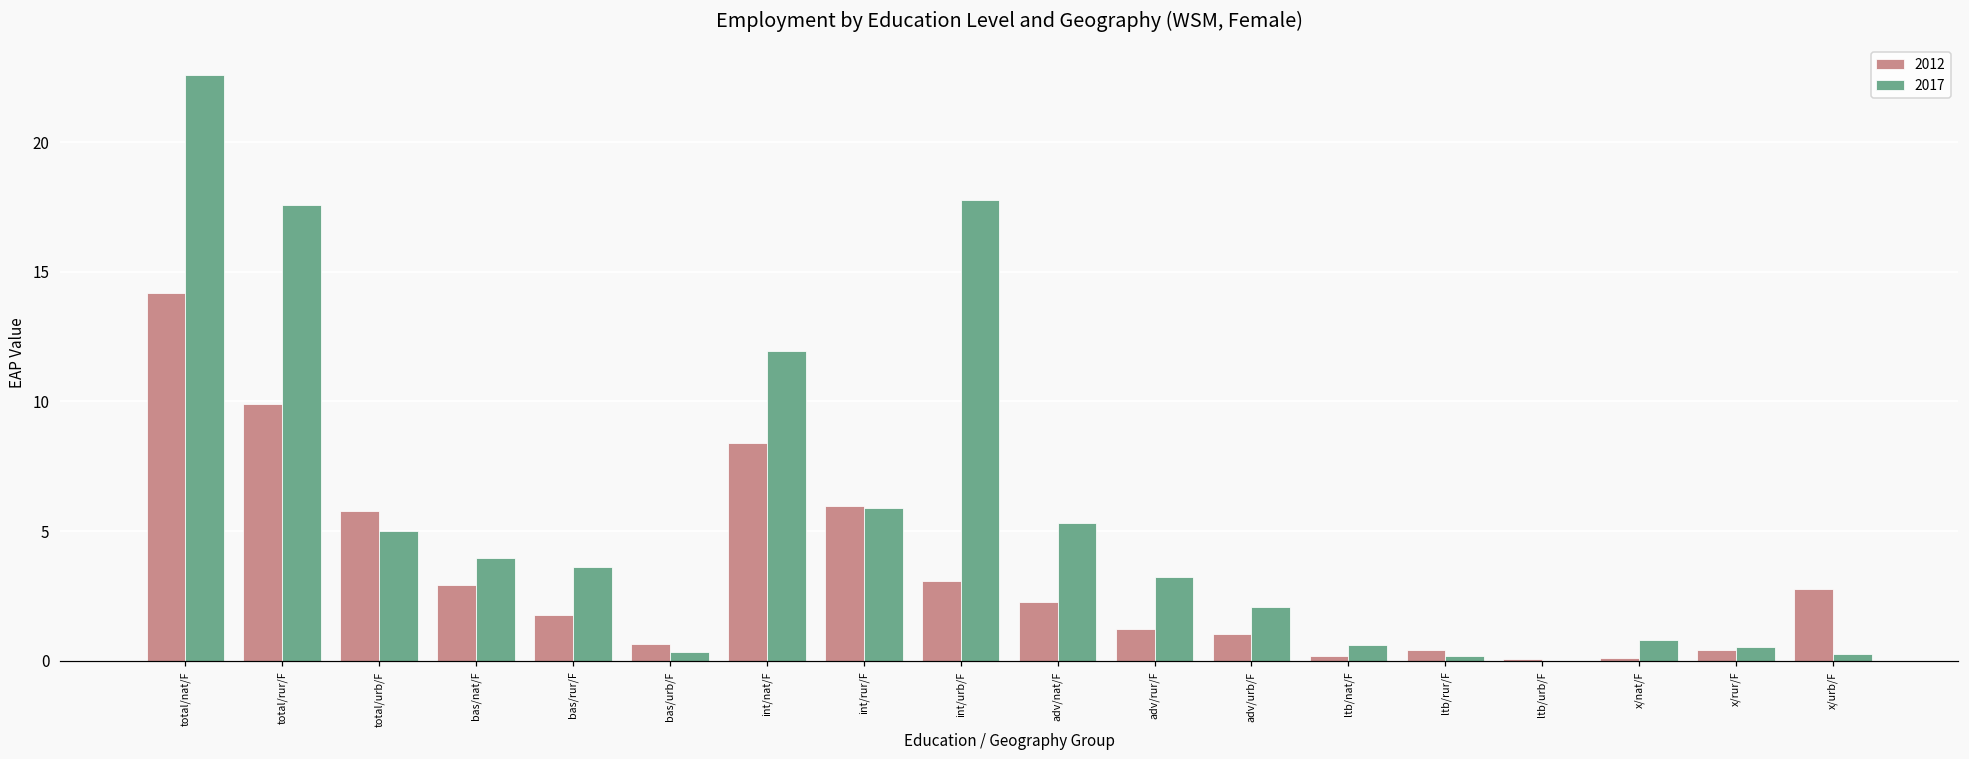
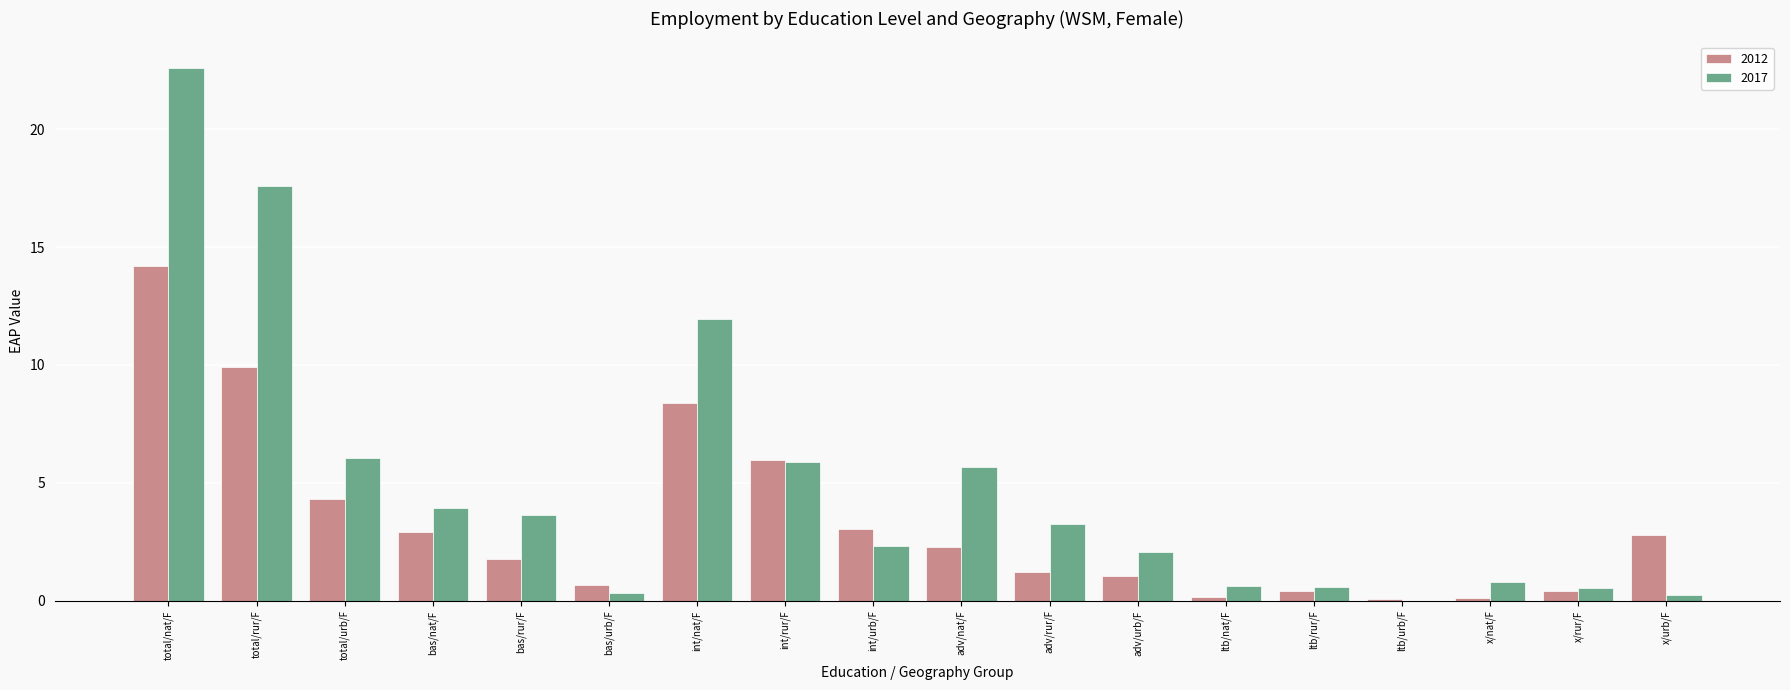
2012, total/urb/F: 5.8 -> 4.3
2017, total/urb/F: 5.0 -> 6.1
2017, int/urb/F: 17.8 -> 2.3
2017, adv/nat/F: 5.3 -> 5.7
2017, ltb/rur/F: 0.2 -> 0.6
